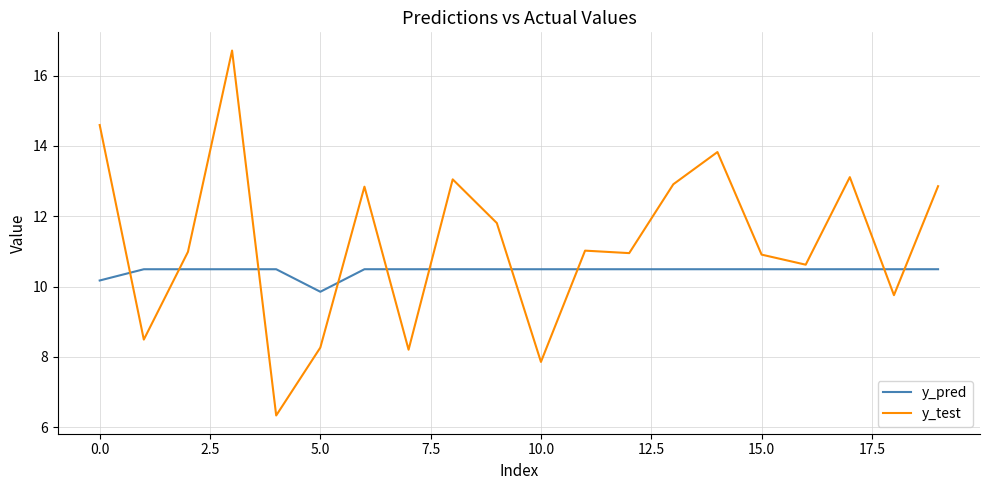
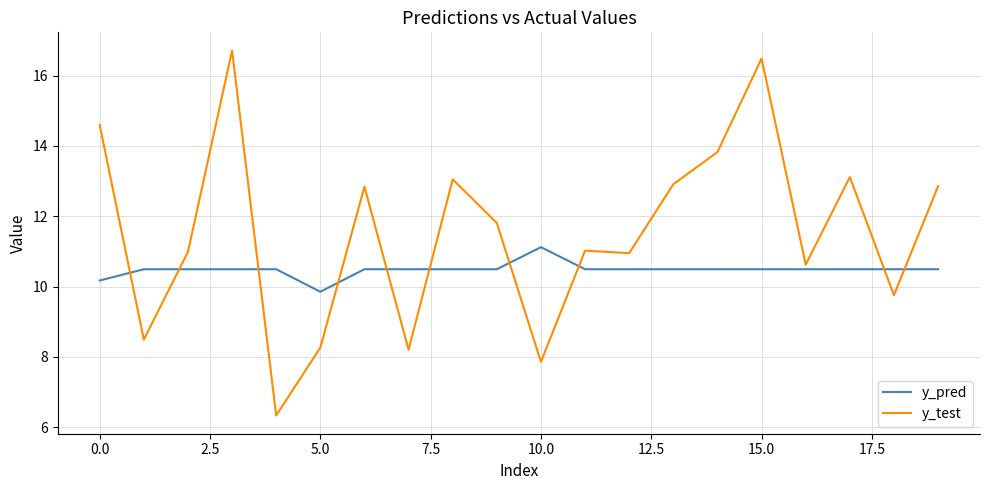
y_pred, 10.0: 10.5 -> 11.1
y_test, 15.0: 10.9 -> 16.5
